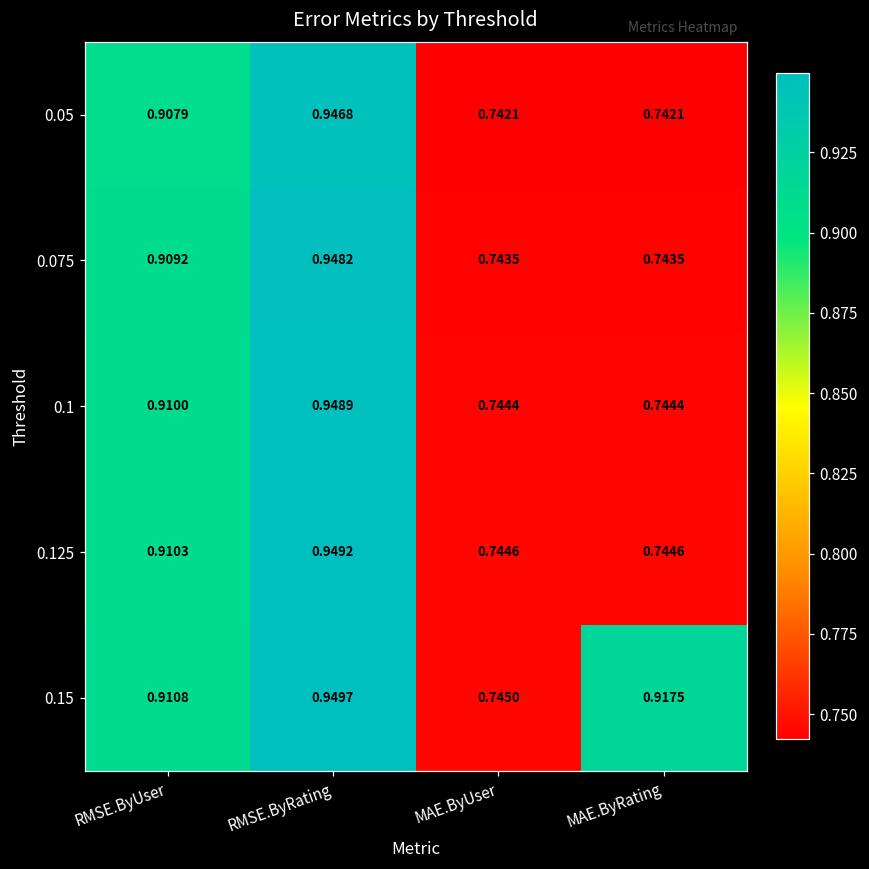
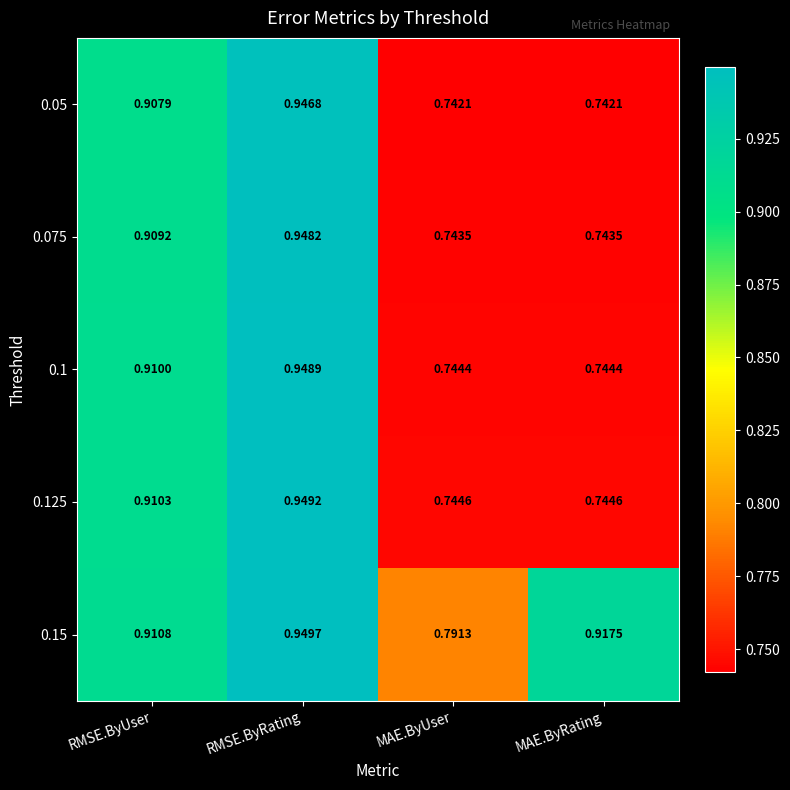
0.15, MAE.ByUser: 0.7450 -> 0.7913
